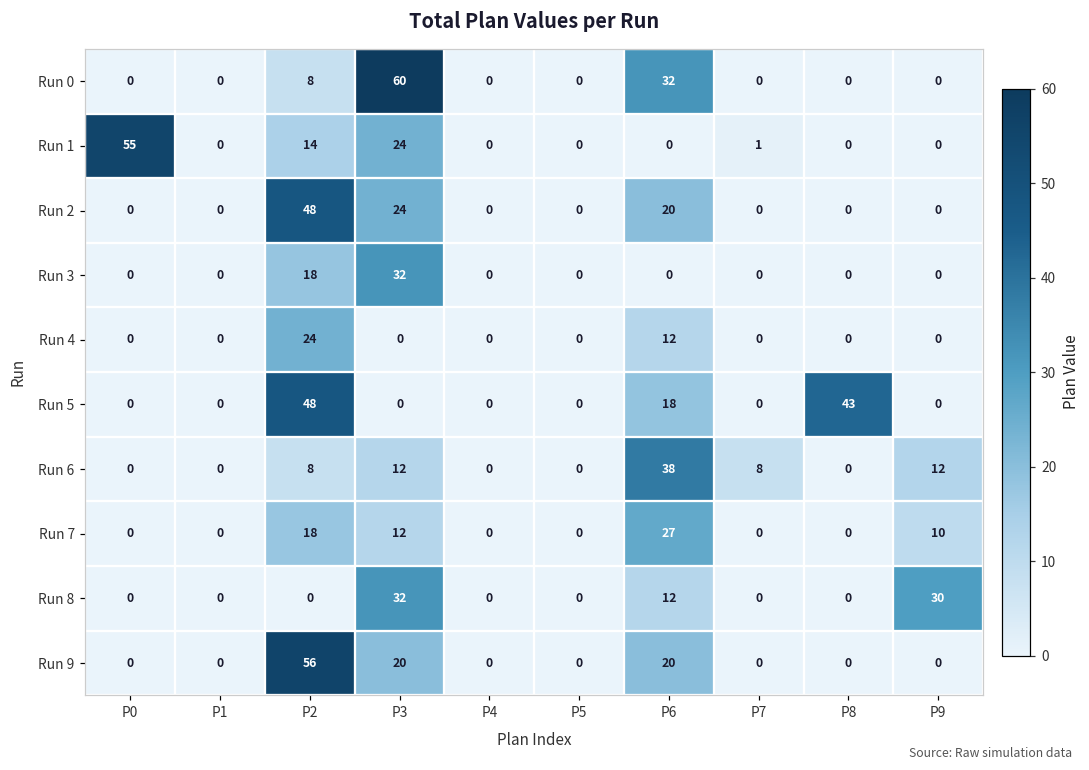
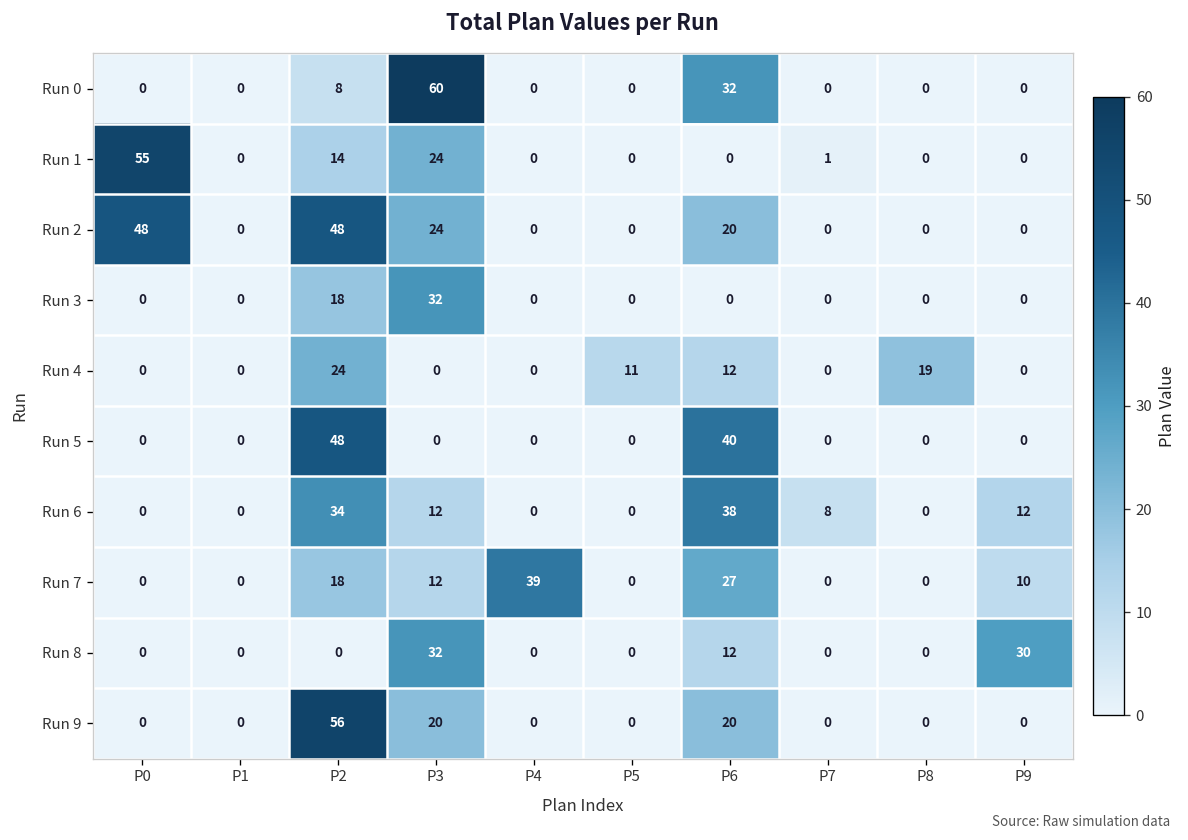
Run 2, P0: 0 -> 48
Run 4, P5: 0 -> 11
Run 4, P8: 0 -> 19
Run 5, P6: 18 -> 40
Run 5, P8: 43 -> 0
Run 6, P2: 8 -> 34
Run 7, P4: 0 -> 39
